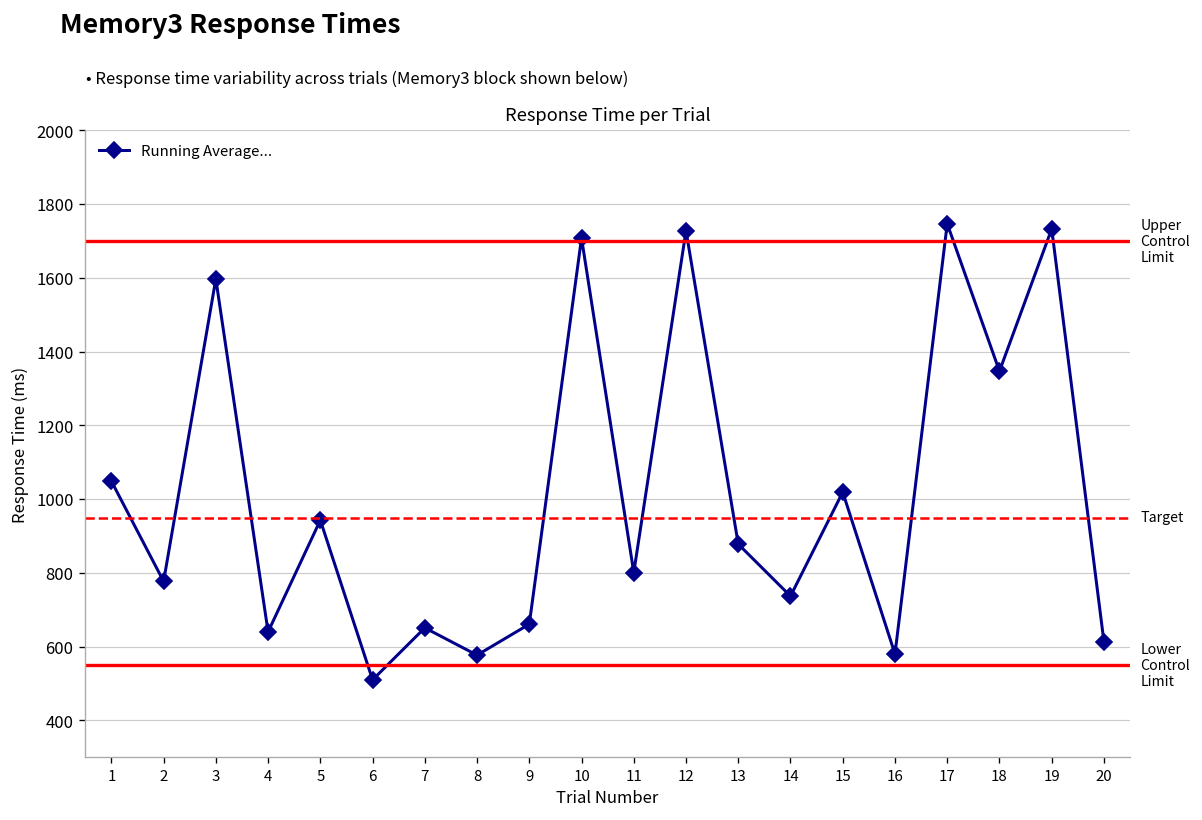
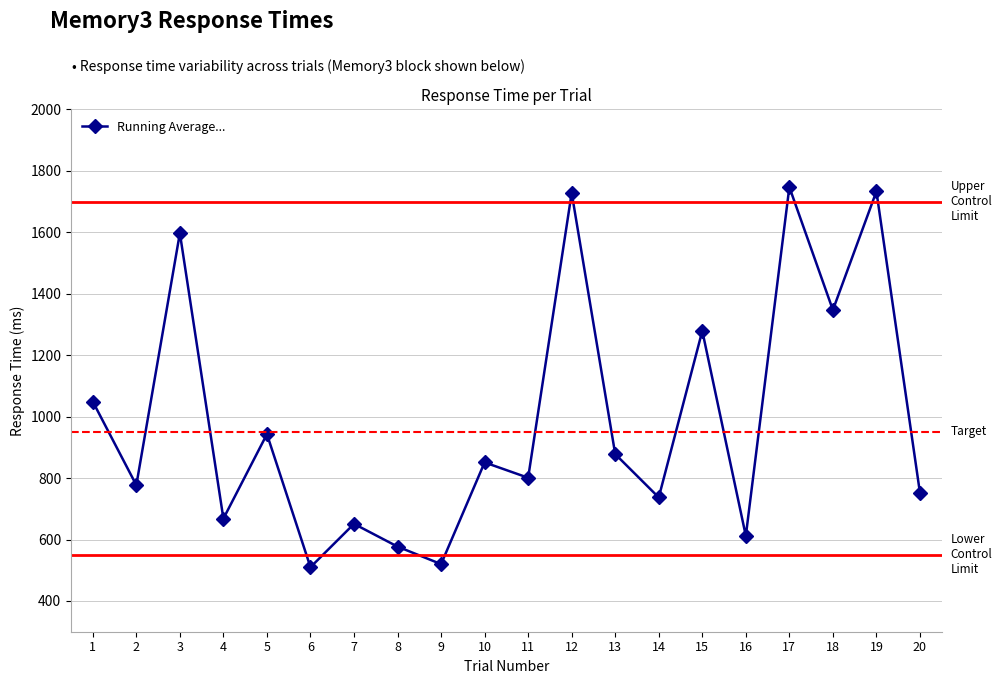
4: 640 -> 670
9: 660 -> 520
10: 1710 -> 850
15: 1020 -> 1280
16: 580 -> 610
20: 610 -> 750
